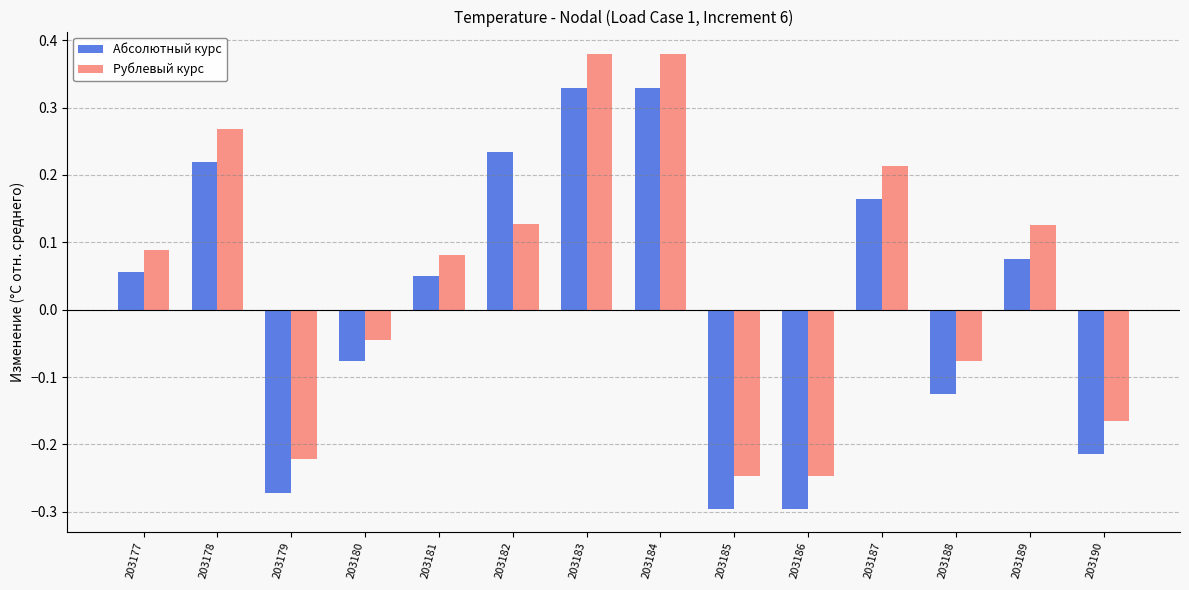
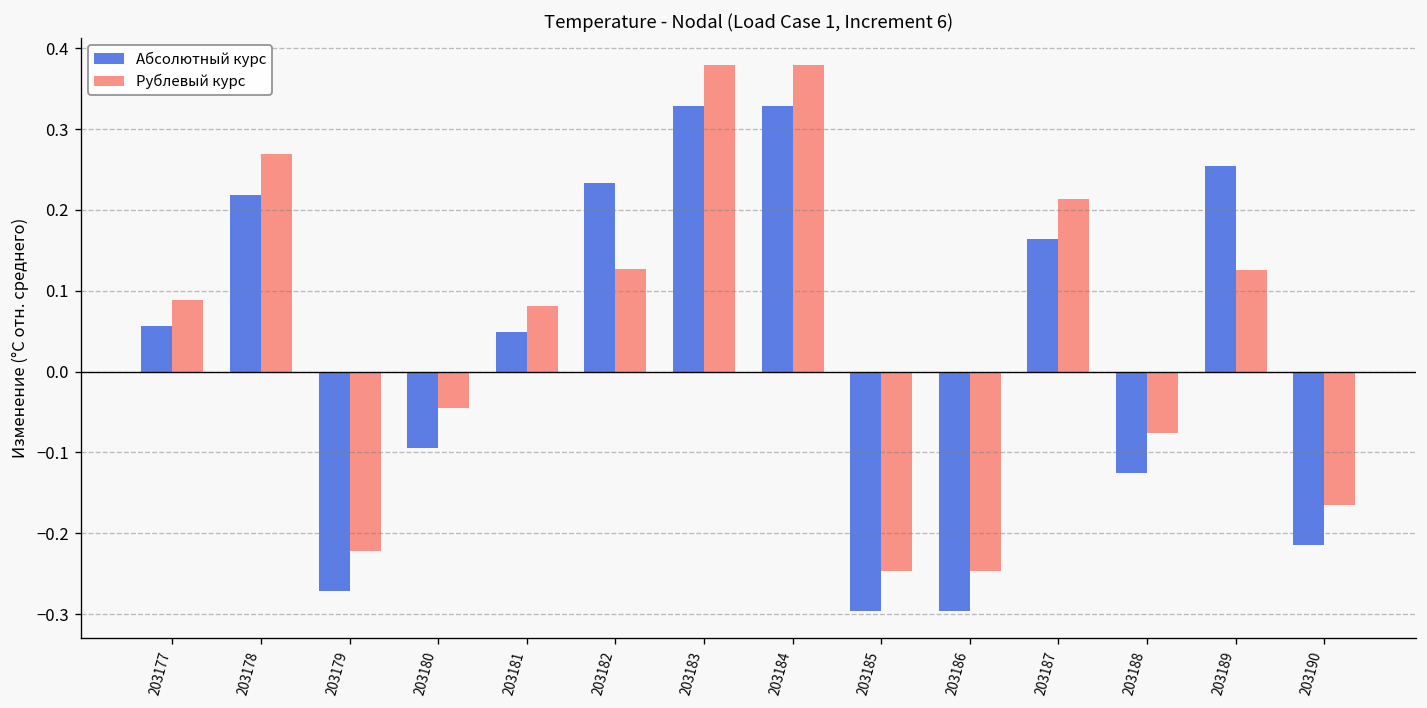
Абсолютный курс, 203180: -0.08 -> -0.10
Абсолютный курс, 203189: 0.08 -> 0.25
